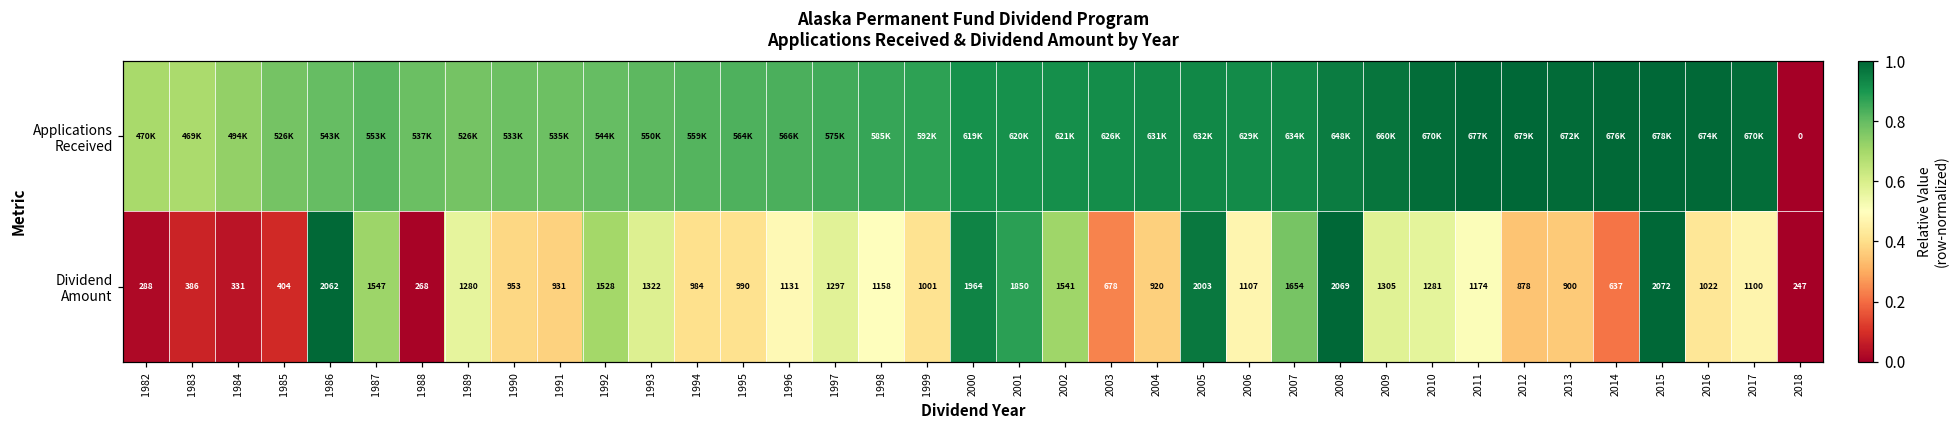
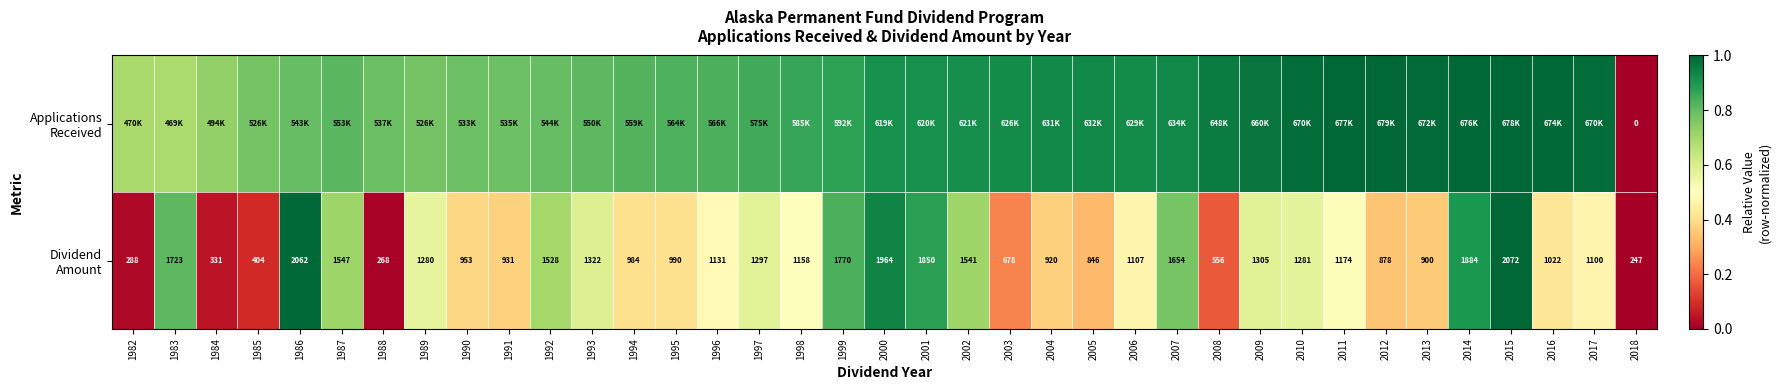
Dividend Amount, 1983: 386 -> 1723
Dividend Amount, 1999: 1001 -> 1770
Dividend Amount, 2005: 2003 -> 846
Dividend Amount, 2008: 2069 -> 556
Dividend Amount, 2014: 637 -> 1884
